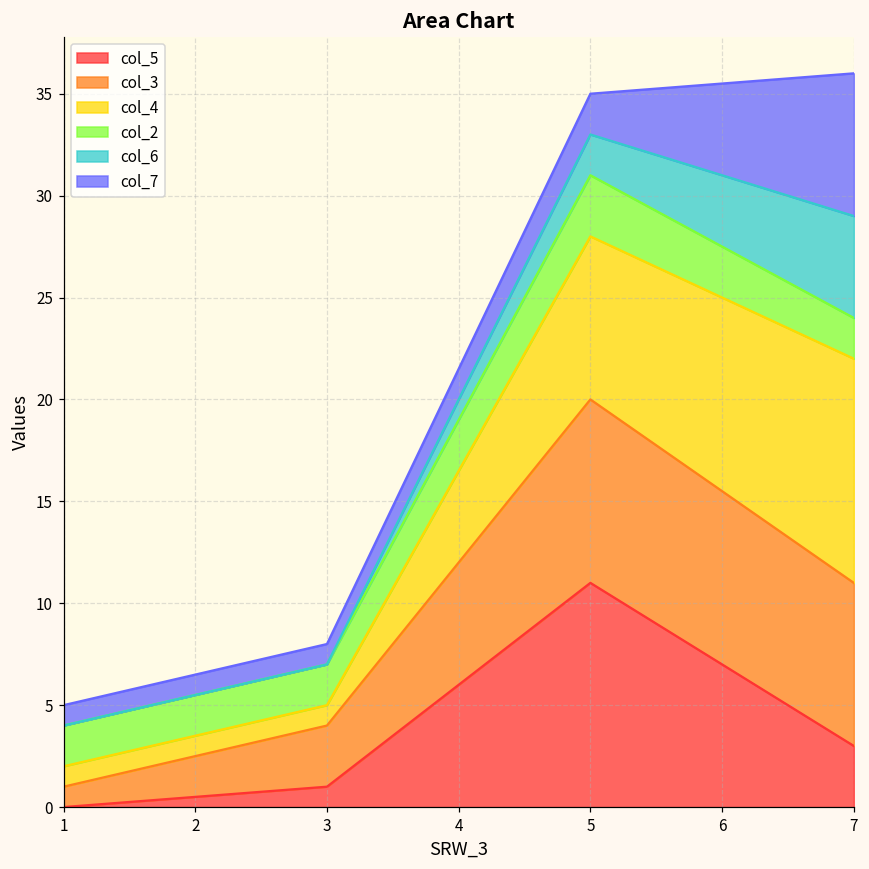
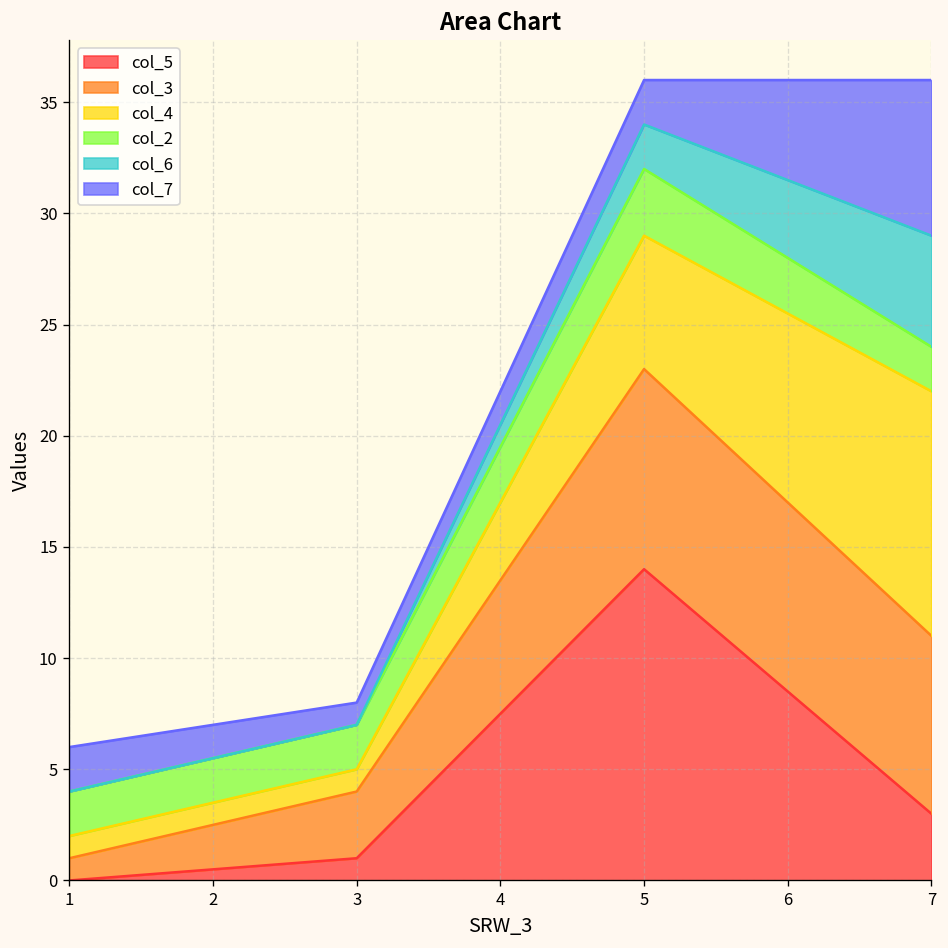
col_7, 1: 1 -> 2
col_5, 5: 11 -> 14
col_4, 5: 8 -> 6
